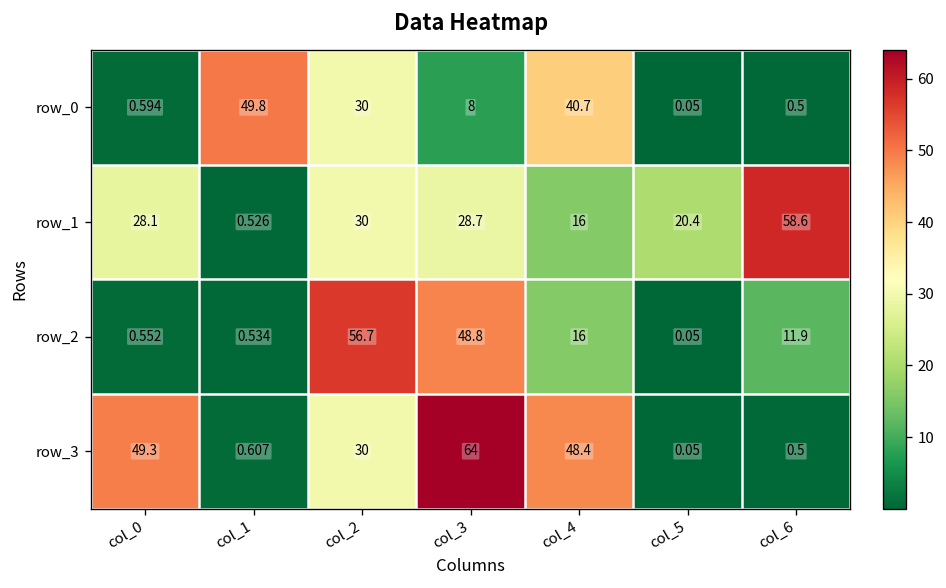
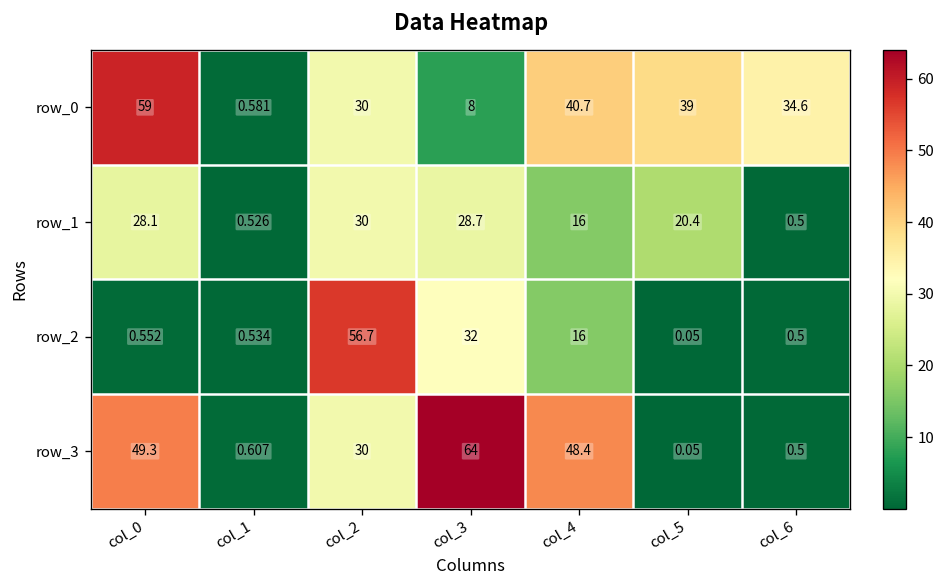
row_0, col_0: 0.594 -> 59
row_0, col_1: 49.8 -> 0.581
row_0, col_5: 0.05 -> 39
row_0, col_6: 0.5 -> 34.6
row_1, col_6: 58.6 -> 0.5
row_2, col_3: 48.8 -> 32
row_2, col_6: 11.9 -> 0.5
